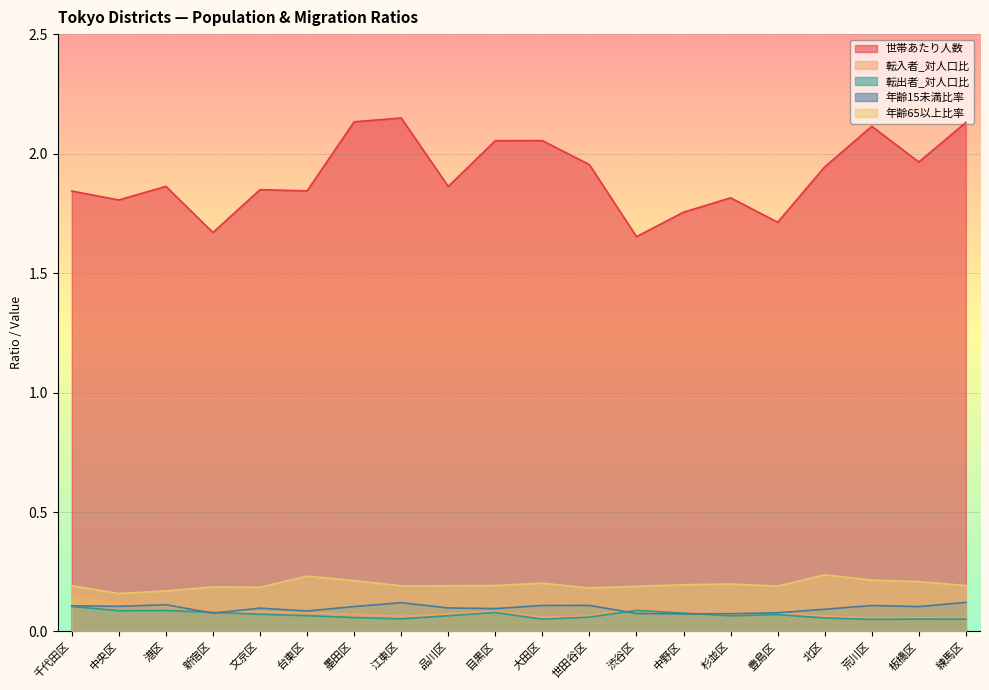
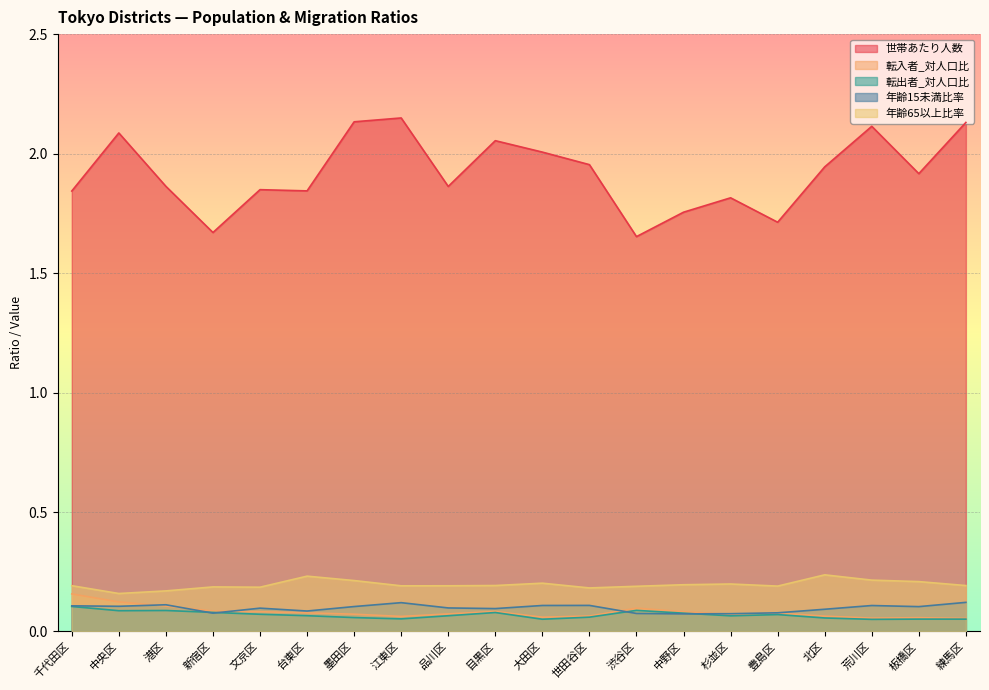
世帯あたり人数, 中央区: 1.81 -> 2.09
世帯あたり人数, 大田区: 2.05 -> 2.01
世帯あたり人数, 板橋区: 1.97 -> 1.92
